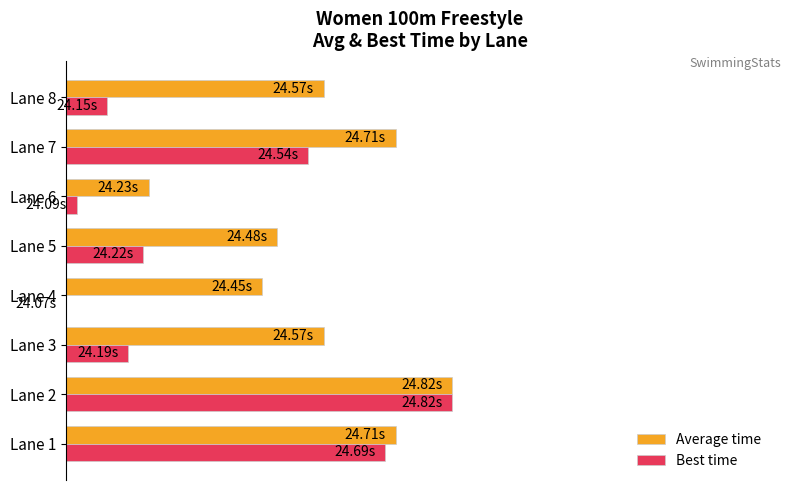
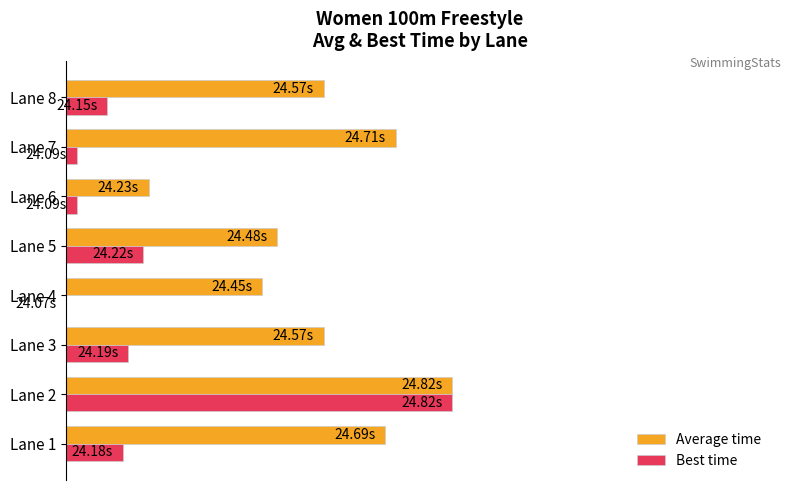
Best time, Lane 7: 24.54s -> 24.09s
Average time, Lane 1: 24.71s -> 24.69s
Best time, Lane 1: 24.69s -> 24.18s
